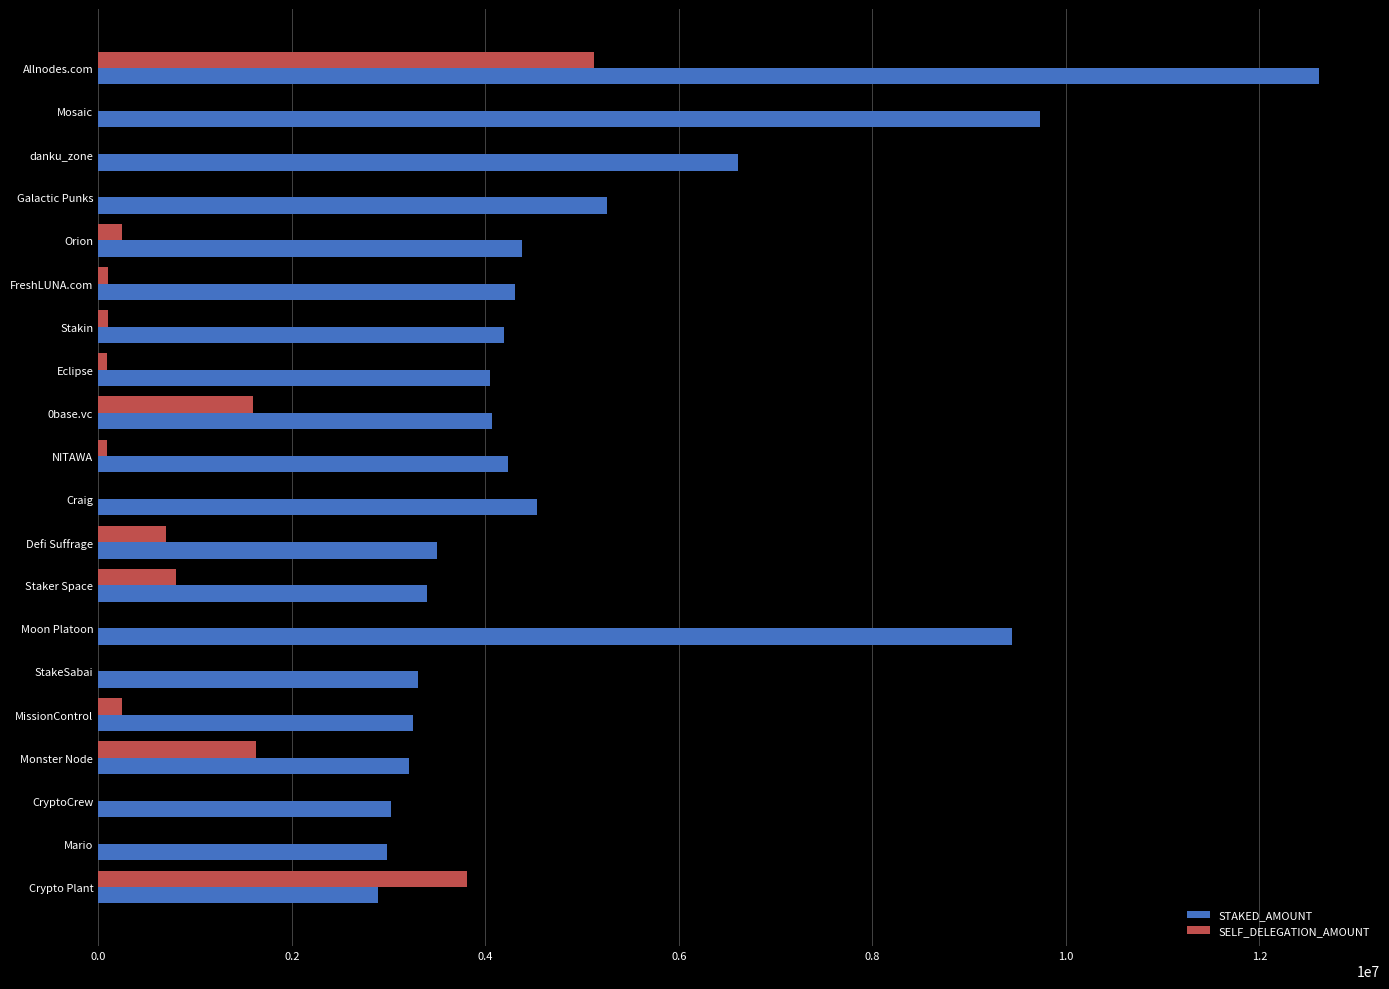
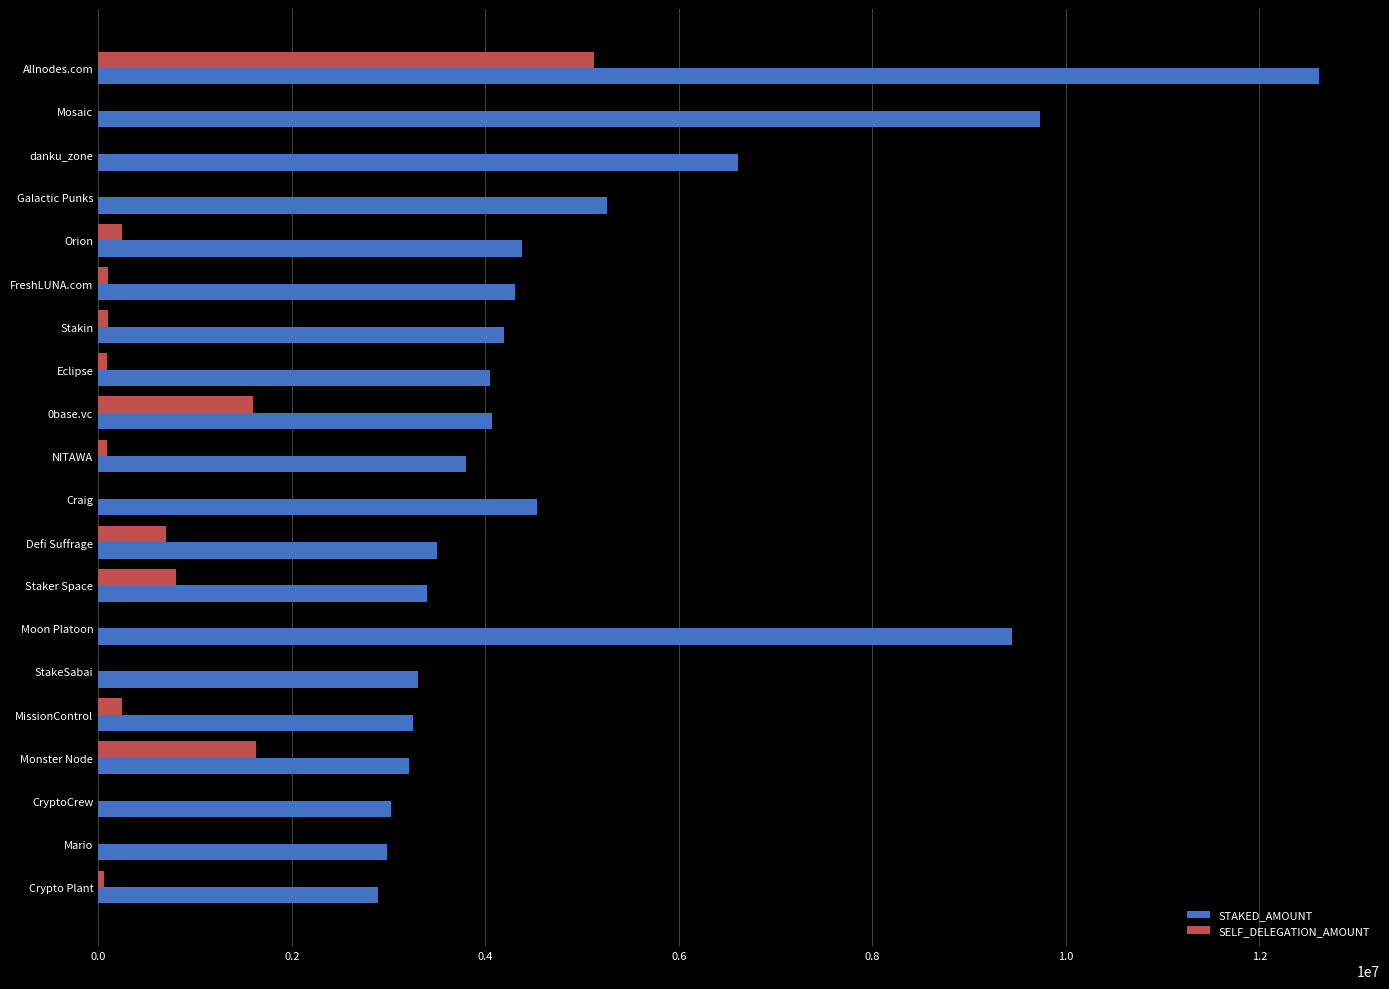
STAKED_AMOUNT, NITAWA: 4200000 -> 3800000
SELF_DELEGATION_AMOUNT, Crypto Plant: 3800000 -> 100000
